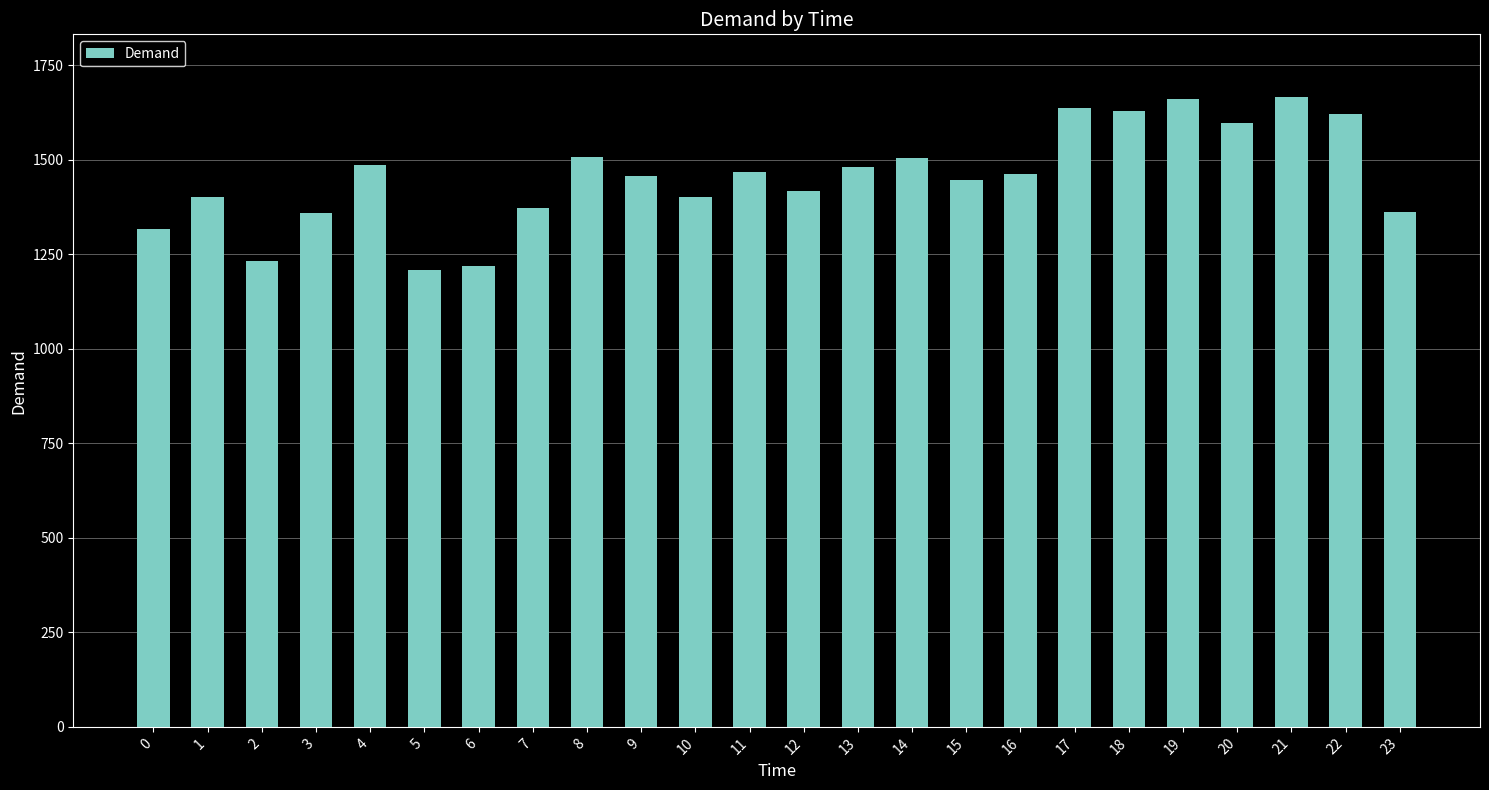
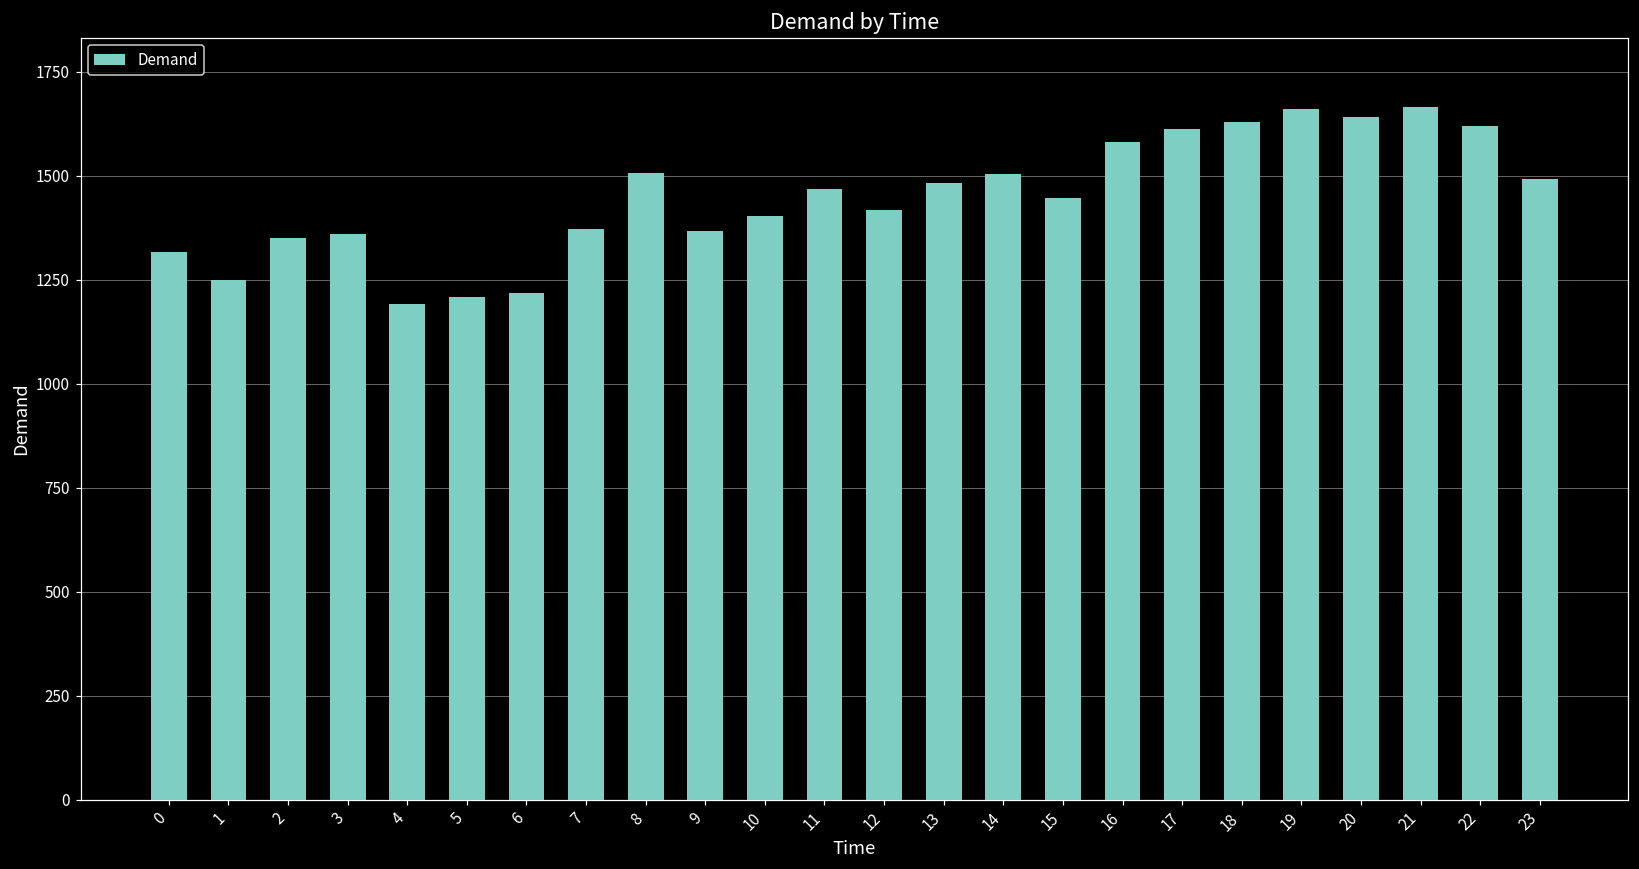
1: 1400 -> 1250
2: 1230 -> 1350
4: 1490 -> 1190
9: 1460 -> 1370
16: 1460 -> 1580
17: 1640 -> 1610
20: 1600 -> 1640
23: 1360 -> 1490
